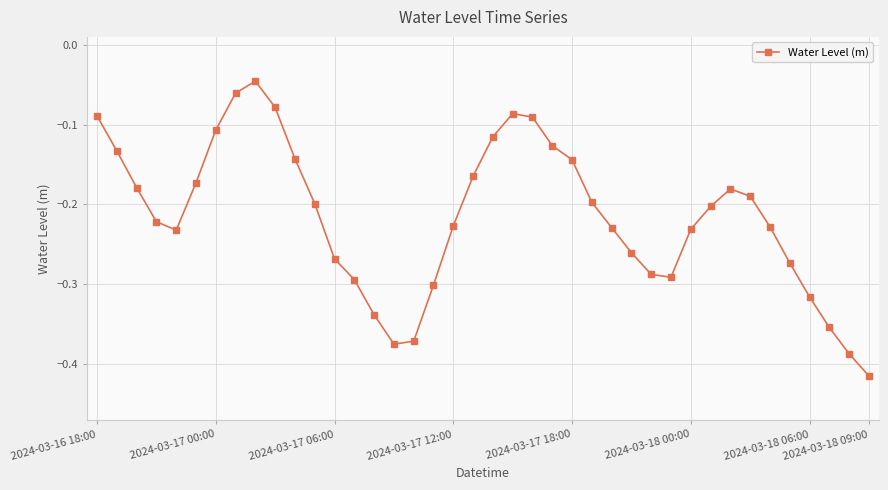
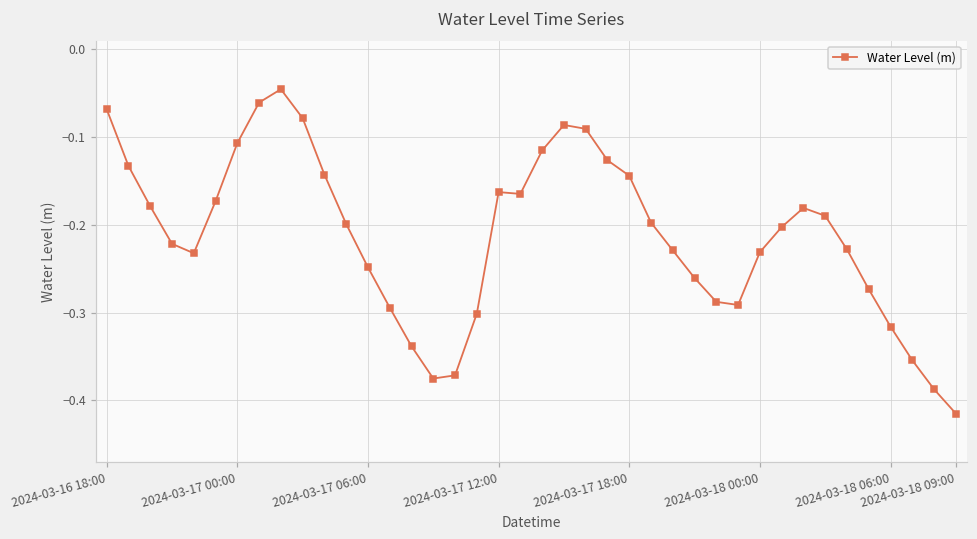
2024-03-16 18:00: -0.09 -> -0.07
2024-03-17 06:00: -0.27 -> -0.25
2024-03-17 12:00: -0.23 -> -0.16
